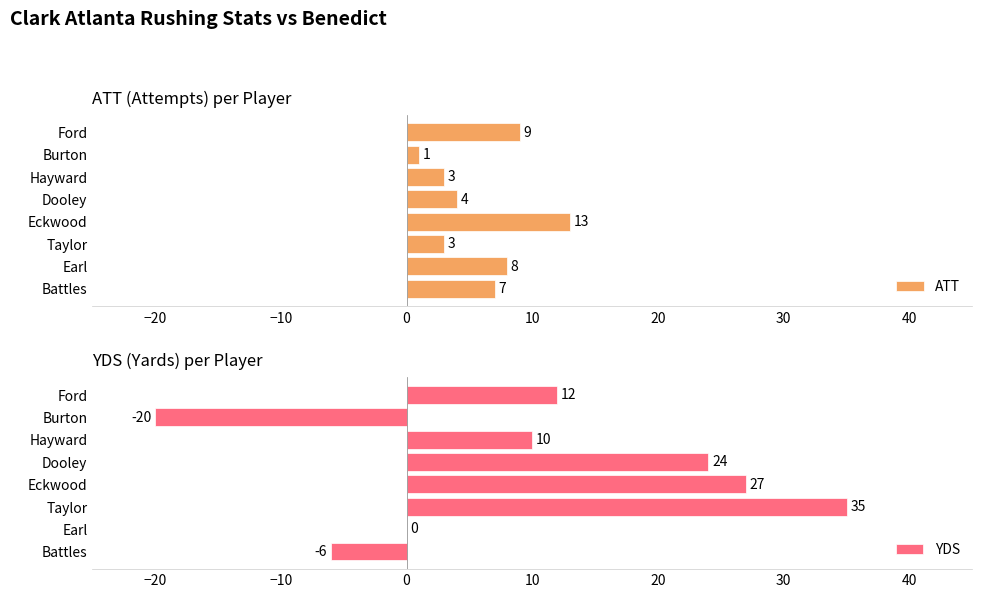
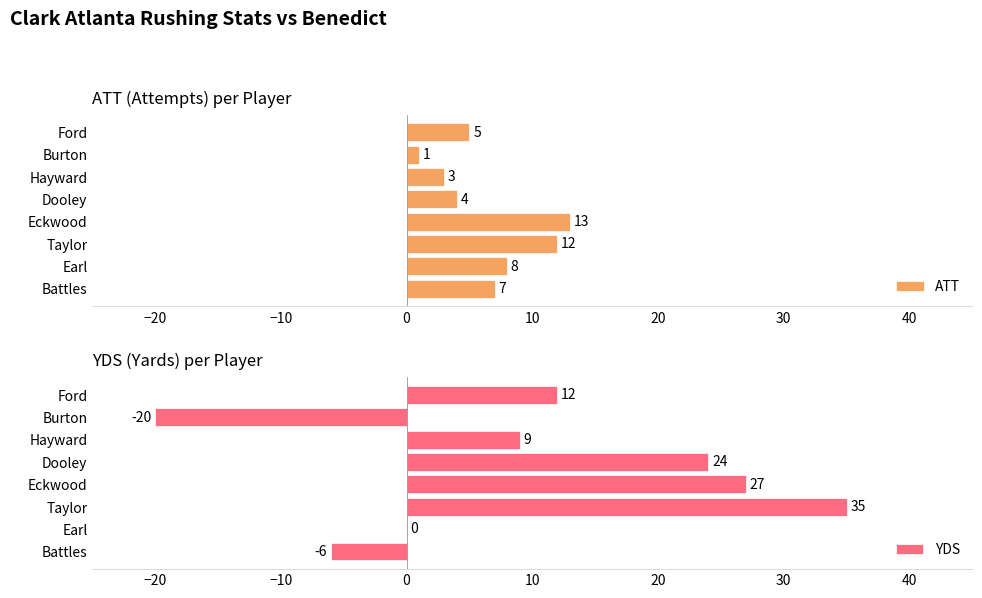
ATT (Attempts) per Player, Ford: 9 -> 5
ATT (Attempts) per Player, Taylor: 3 -> 12
YDS (Yards) per Player, Hayward: 10 -> 9
